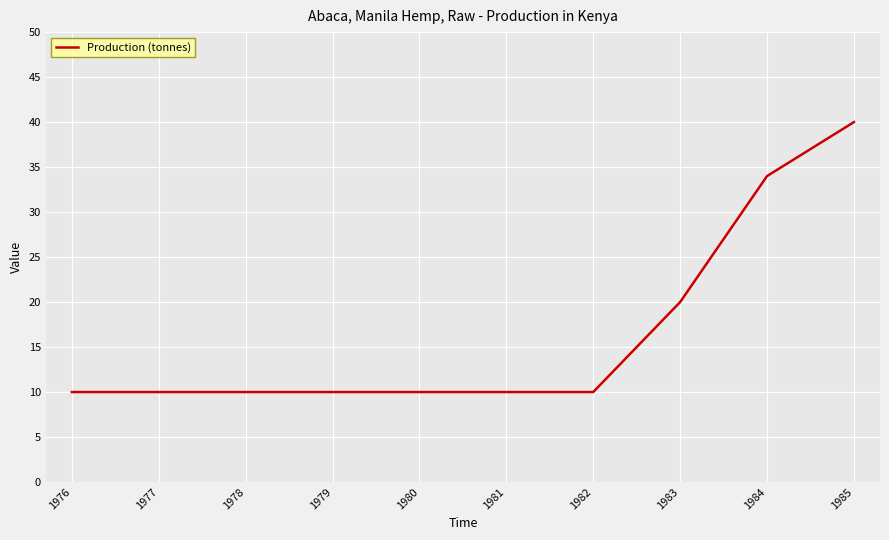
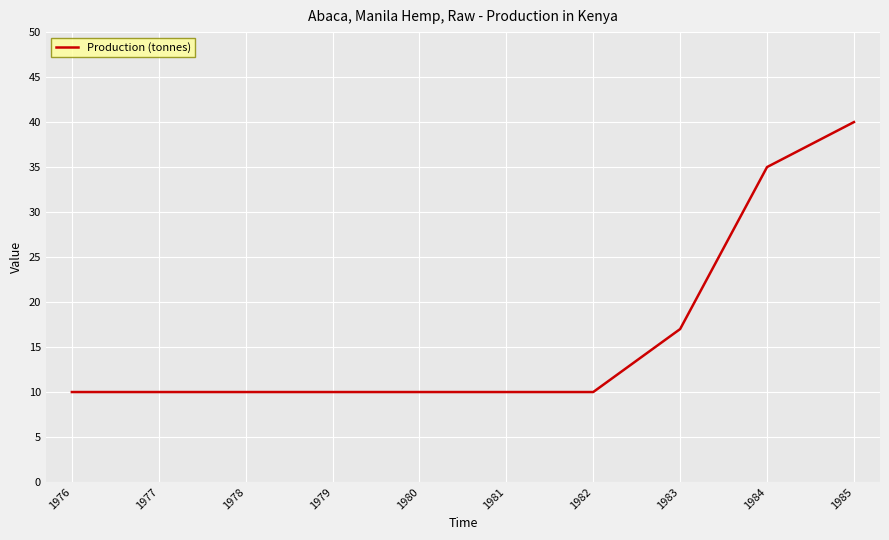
1983: 20 -> 17
1984: 34 -> 35
